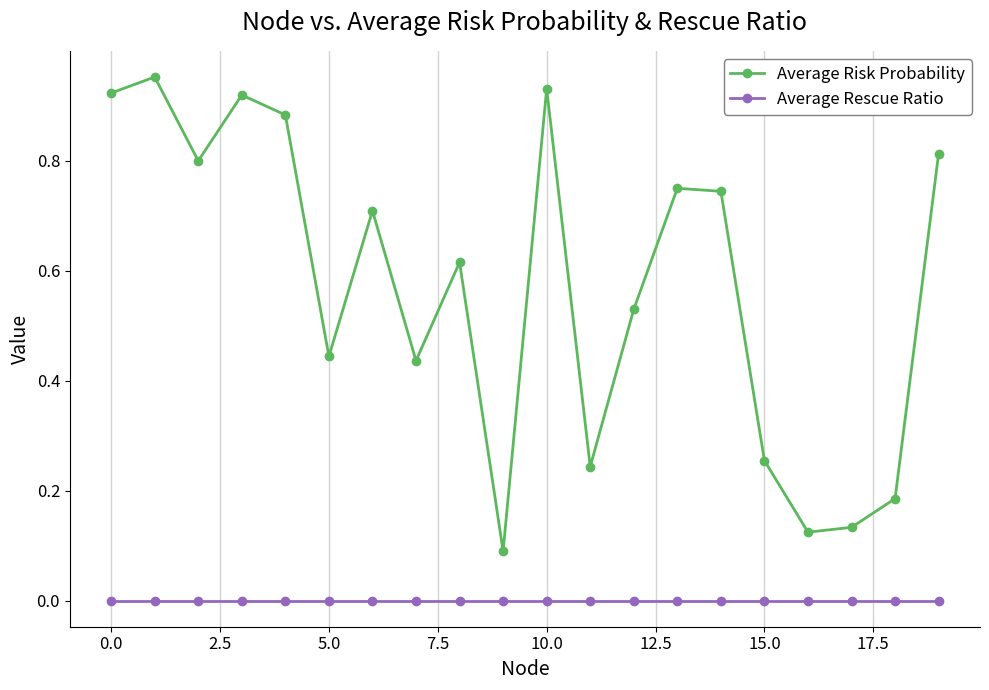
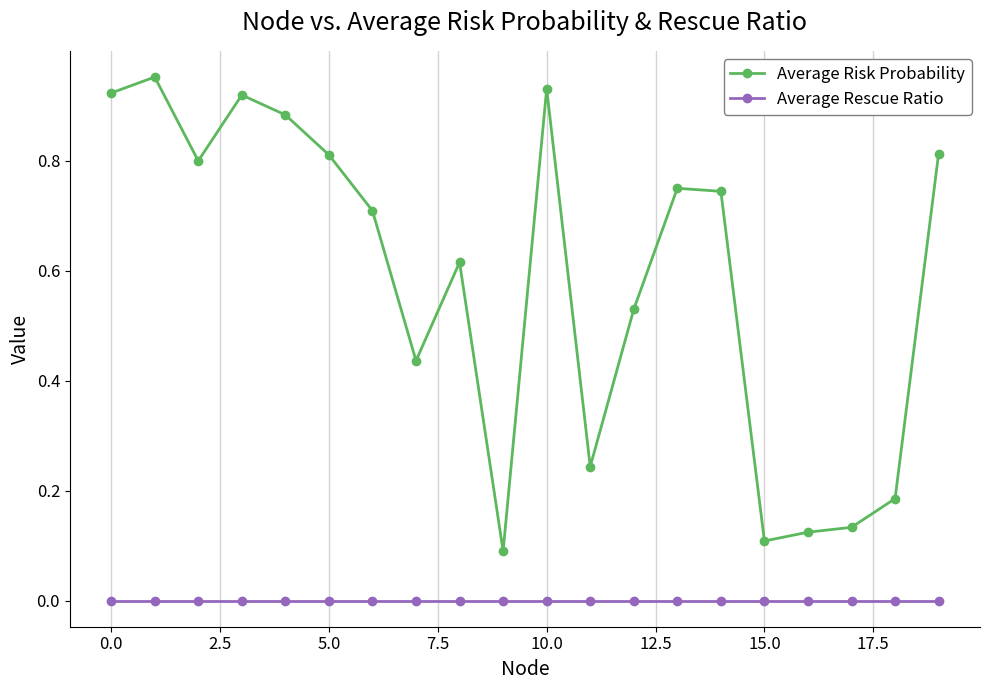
Average Risk Probability, 5.0: 0.44 -> 0.81
Average Risk Probability, 15.0: 0.25 -> 0.11
